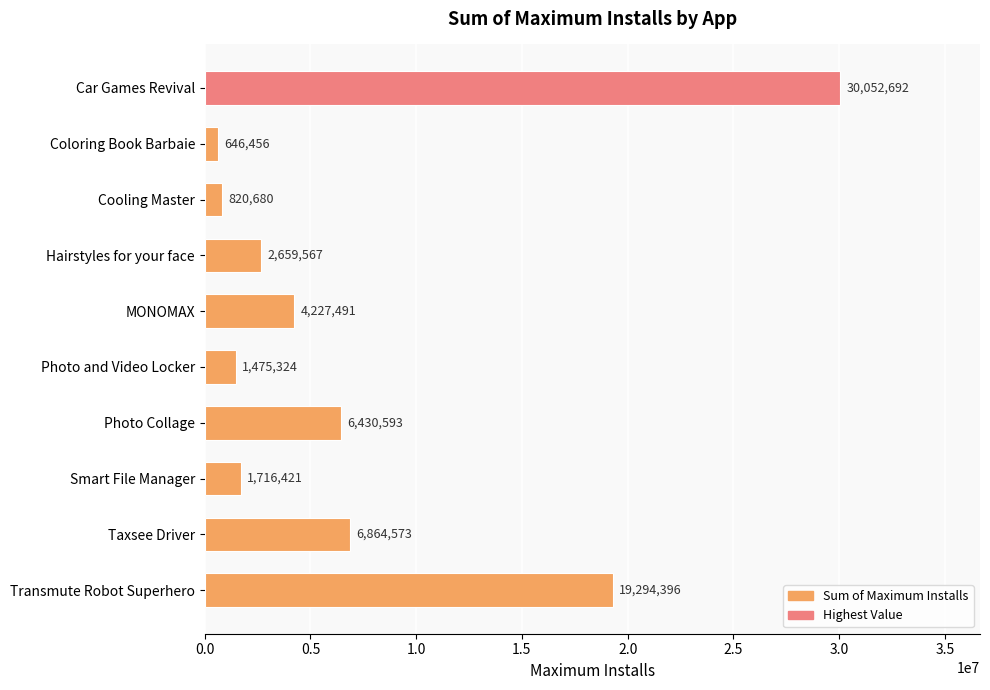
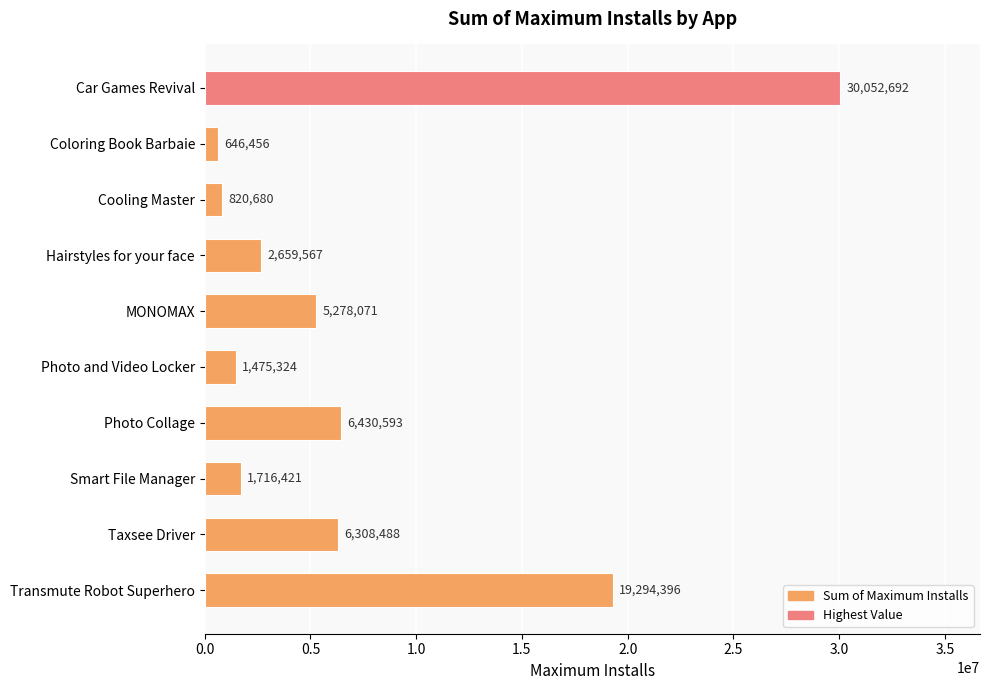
MONOMAX: 4,227,491 -> 5,278,071
Taxsee Driver: 6,864,573 -> 6,308,488
